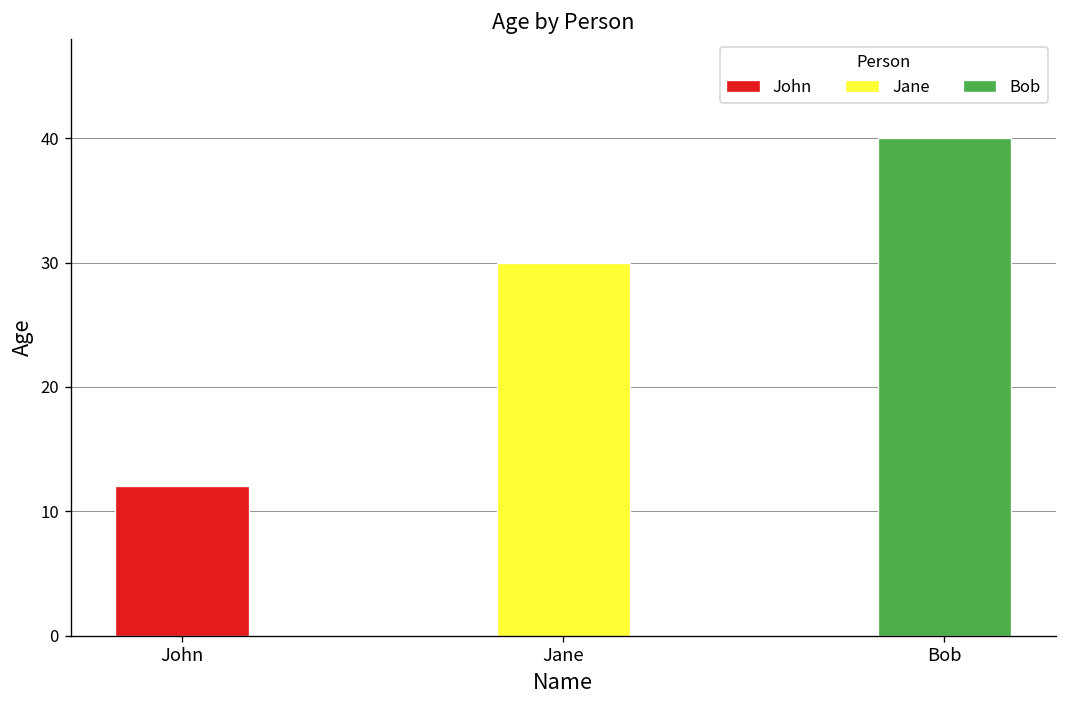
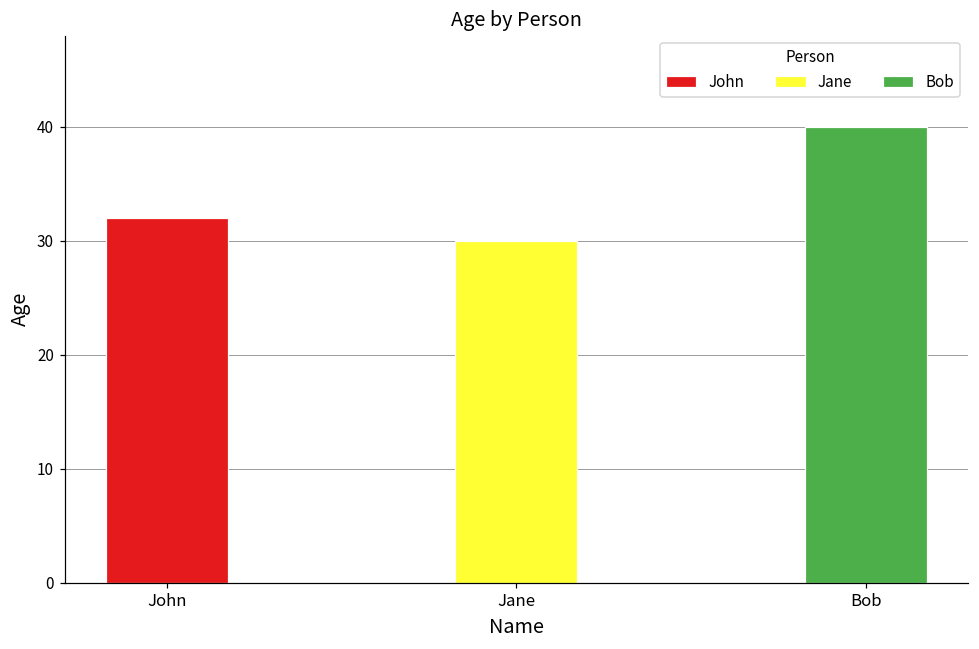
John: 12 -> 32
